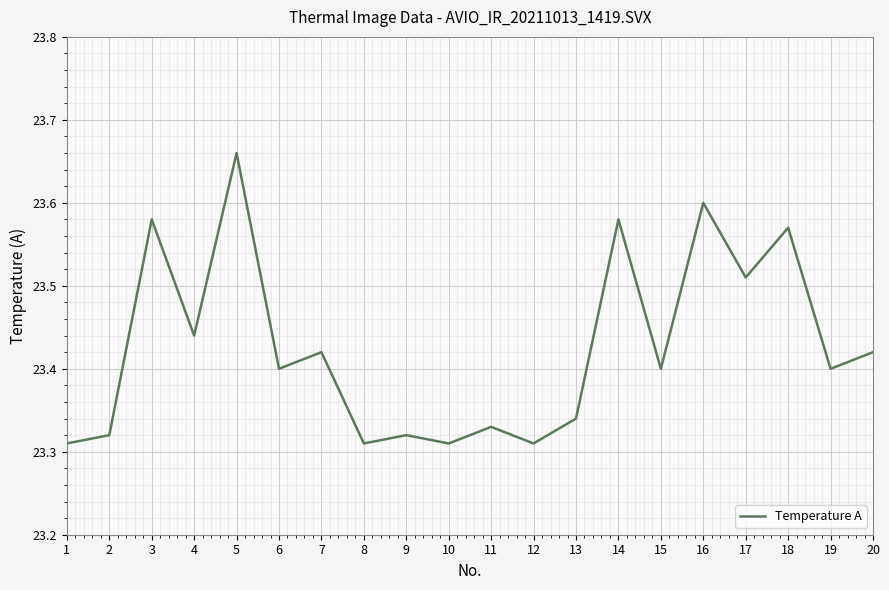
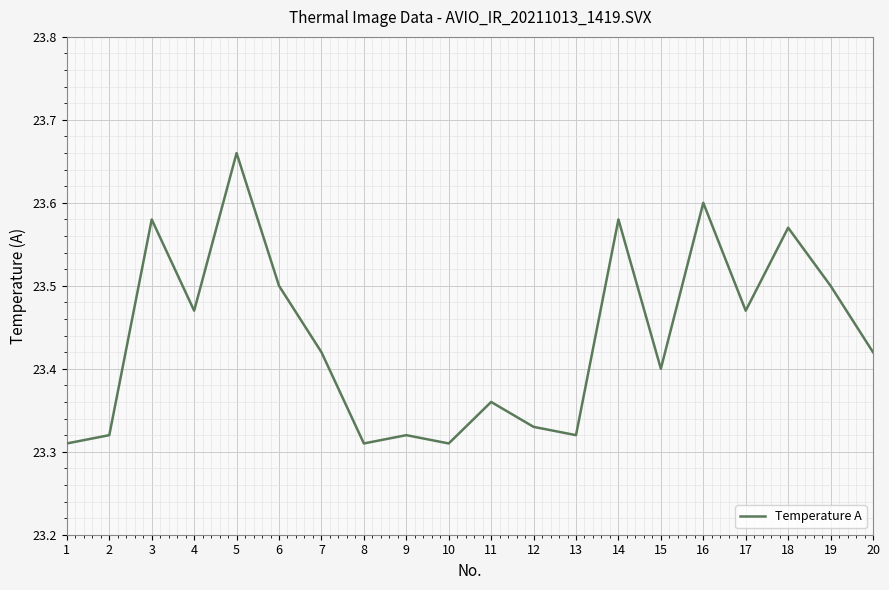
4: 23.44 -> 23.47
6: 23.4 -> 23.5
11: 23.33 -> 23.36
12: 23.31 -> 23.33
13: 23.34 -> 23.32
17: 23.51 -> 23.47
19: 23.4 -> 23.5
